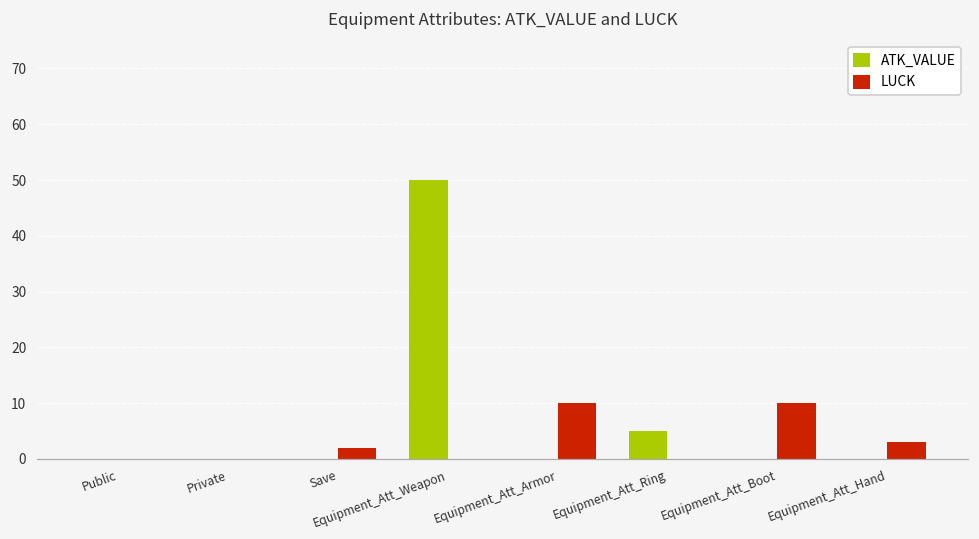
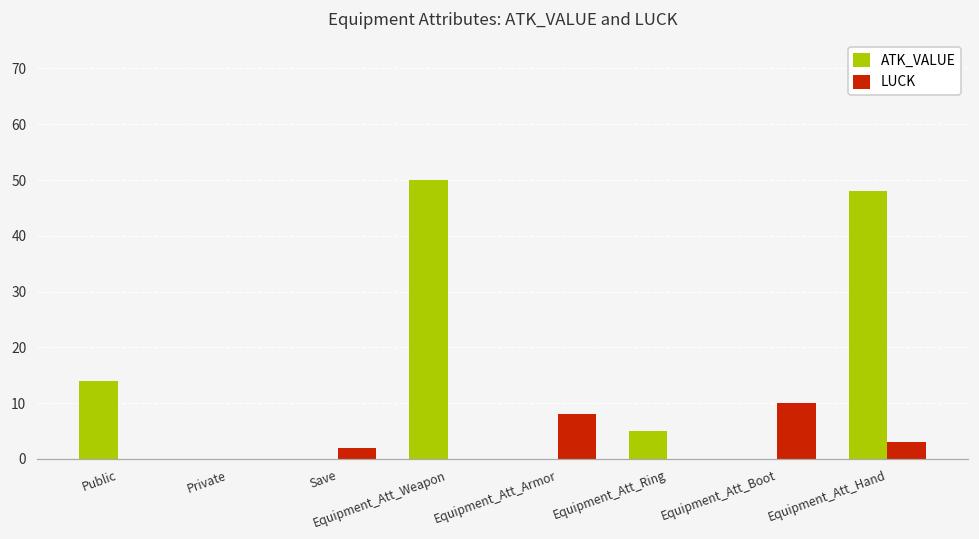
ATK_VALUE, Public: 0 -> 14
LUCK, Equipment_Att_Armor: 10 -> 8
ATK_VALUE, Equipment_Att_Hand: 0 -> 48
